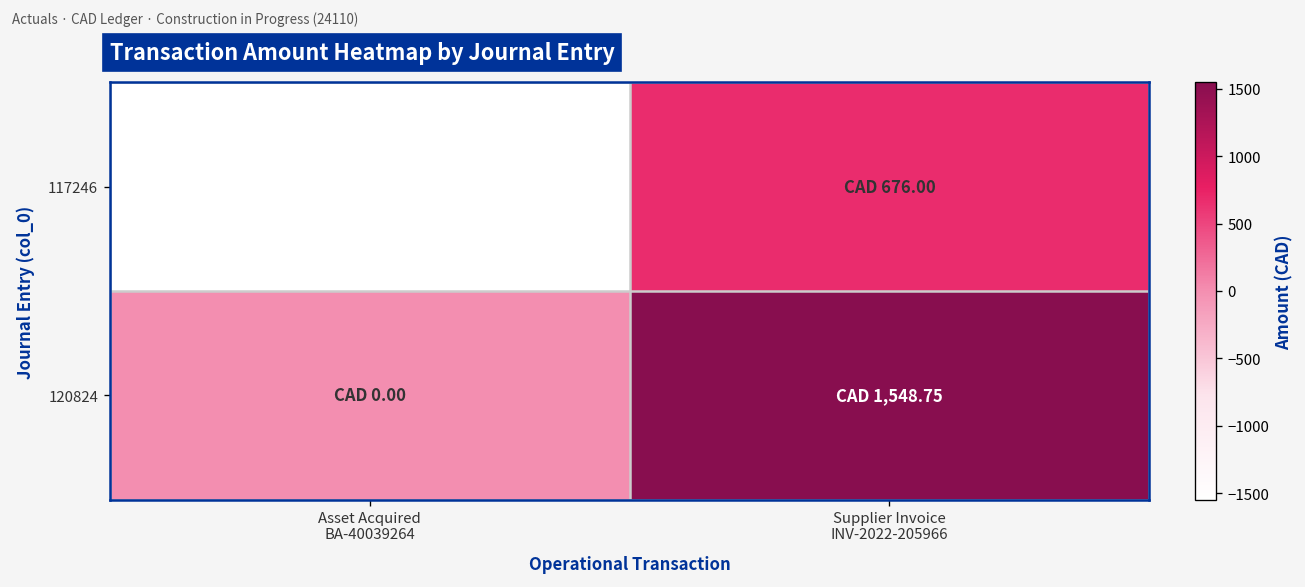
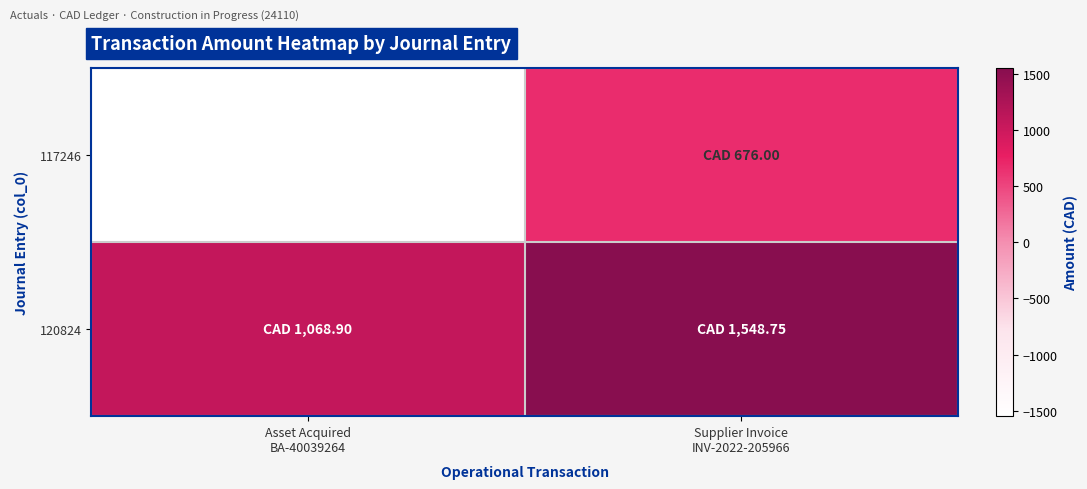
120824, Asset Acquired BA-40039264: 0.00 -> 1,068.90
